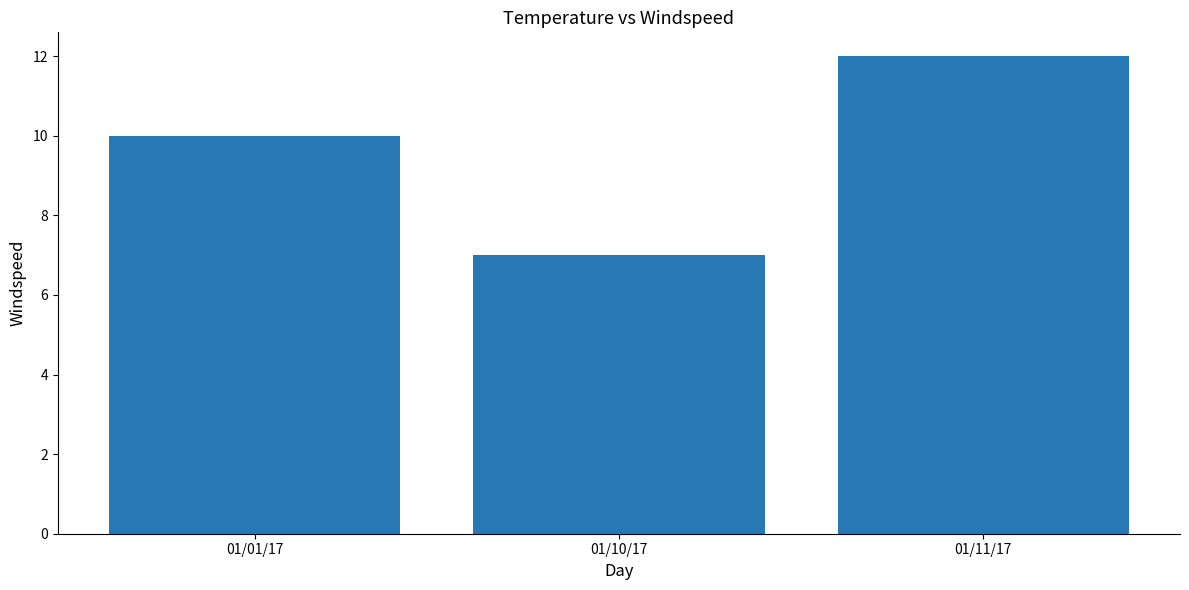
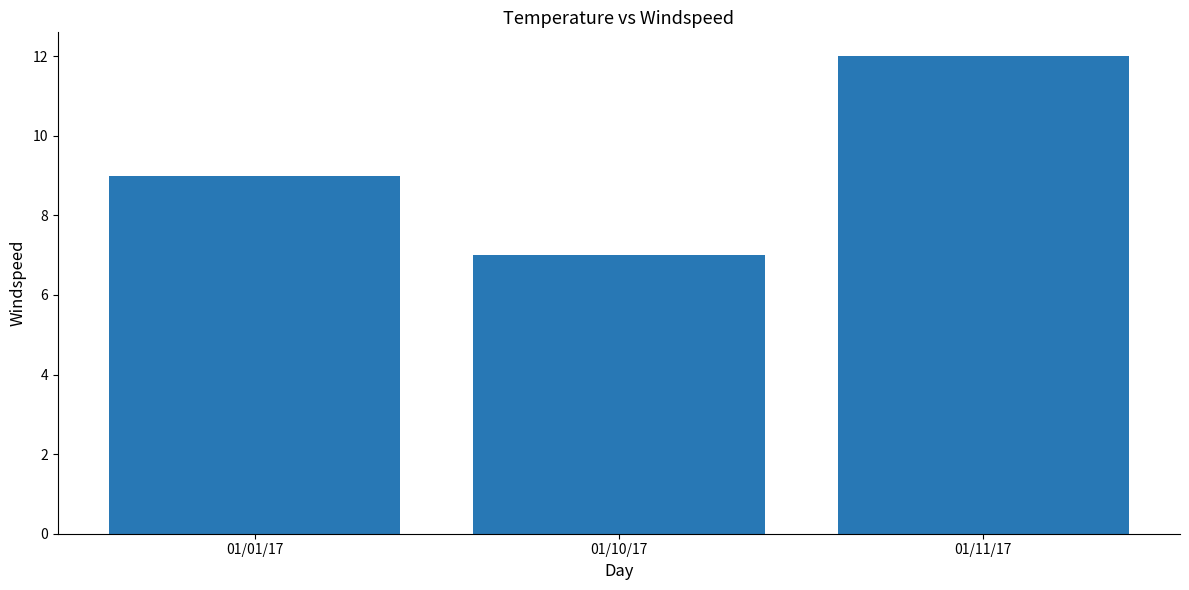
01/01/17: 10 -> 9
